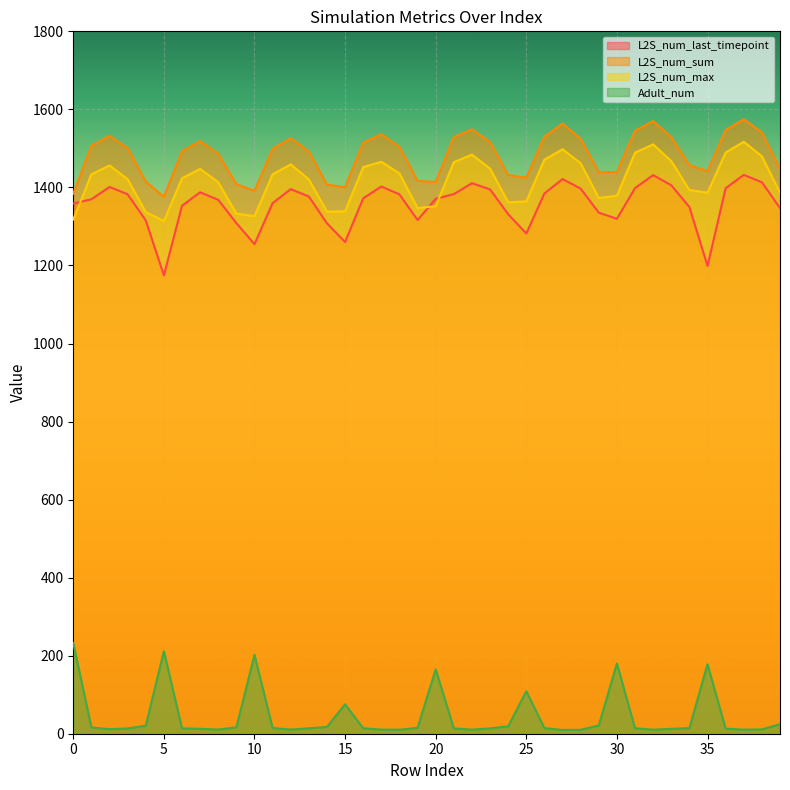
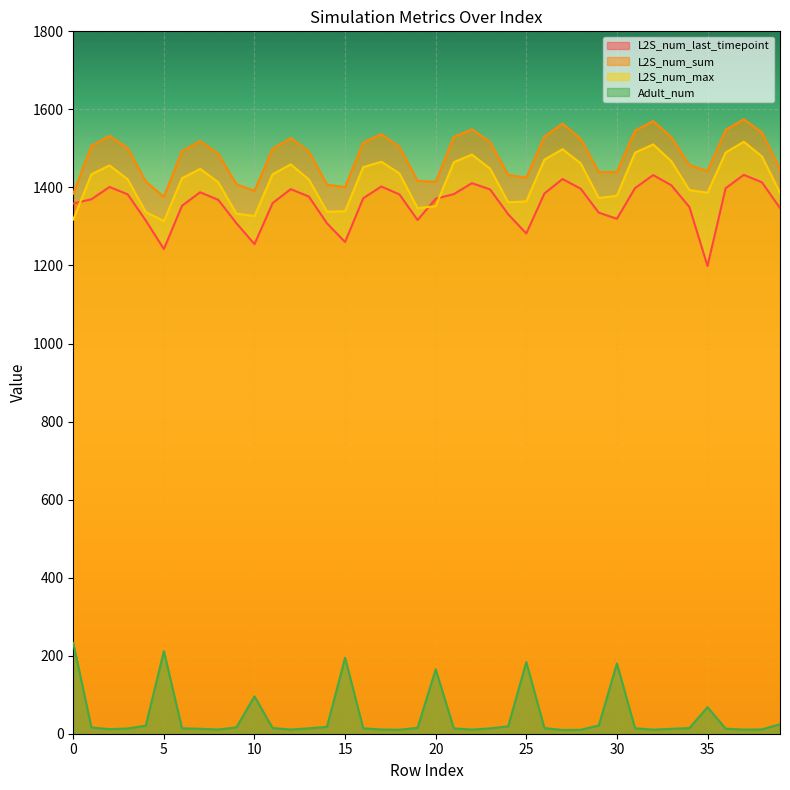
L2S_num_last_timepoint, 5: 1170 -> 1240
Adult_num, 10: 200 -> 100
Adult_num, 15: 80 -> 190
Adult_num, 25: 110 -> 180
Adult_num, 35: 180 -> 70
